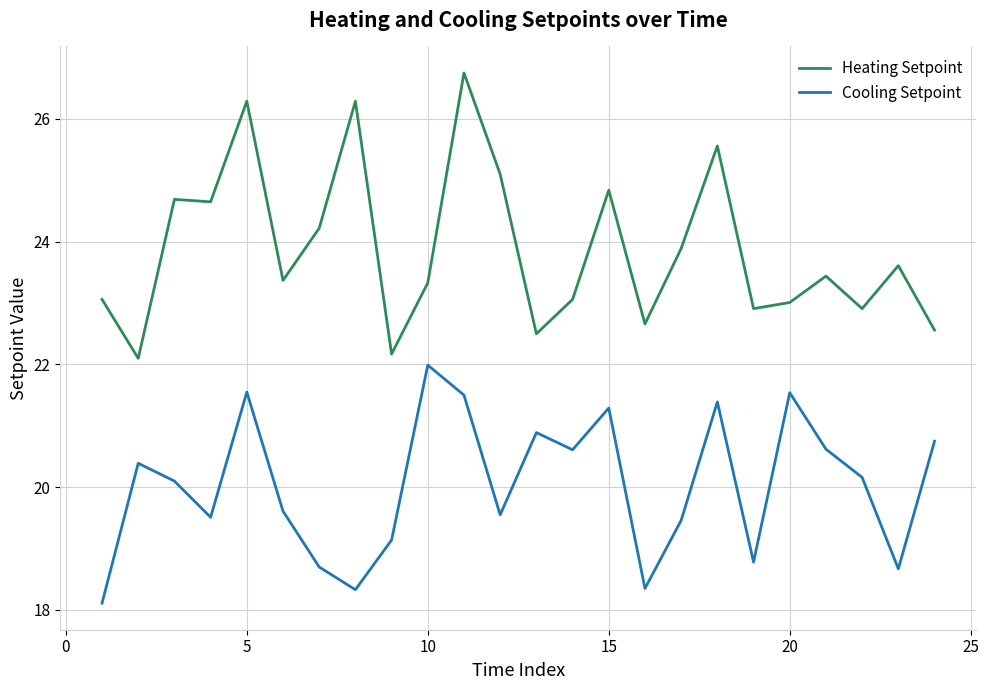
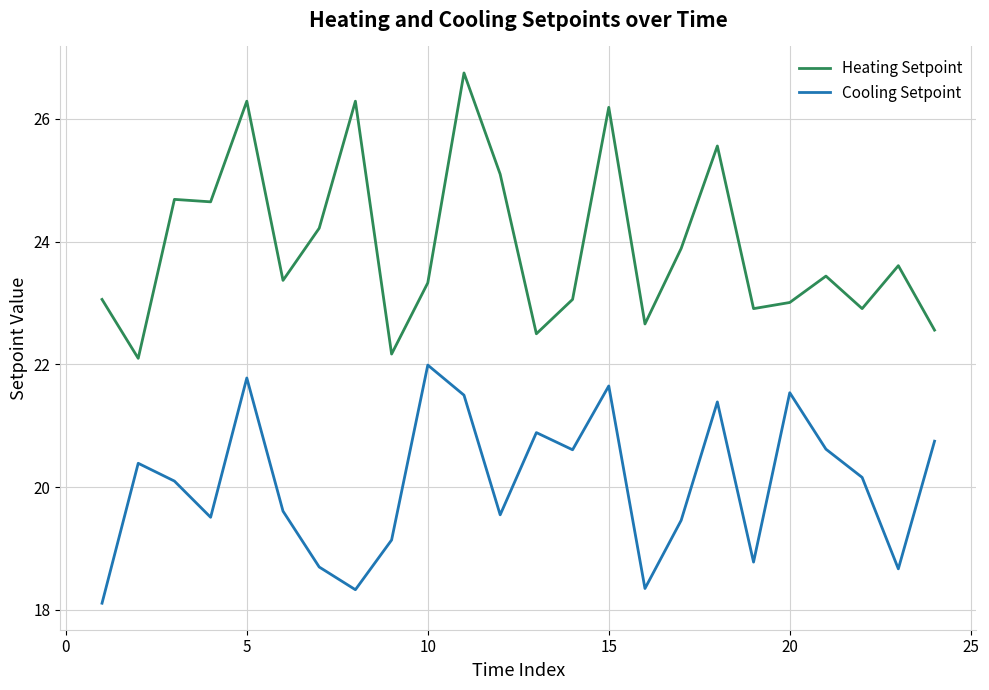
Cooling Setpoint, 5: 21.6 -> 21.8
Heating Setpoint, 15: 24.8 -> 26.2
Cooling Setpoint, 15: 21.3 -> 21.7
